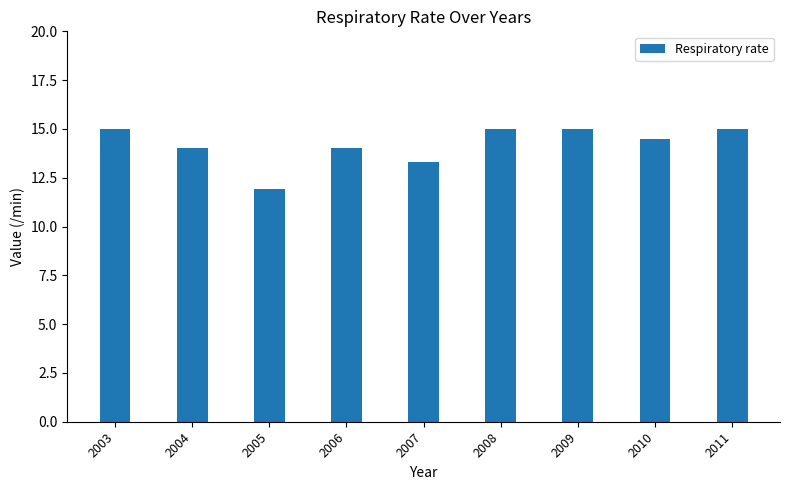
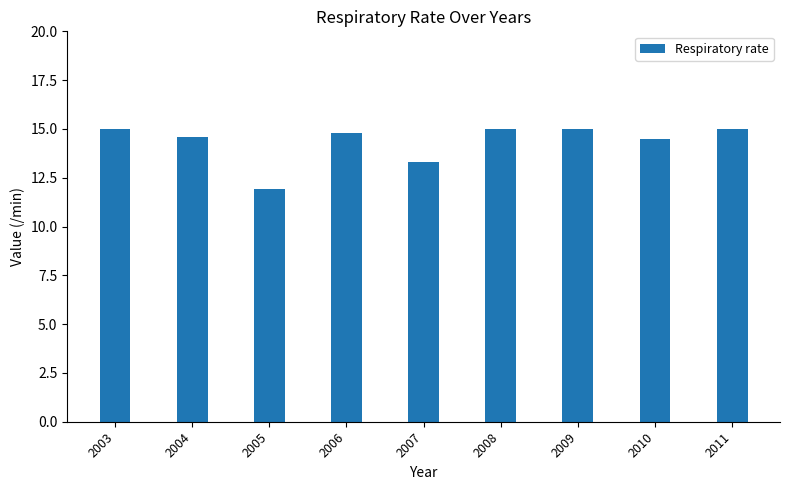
2004: 14.0 -> 14.6
2006: 14.0 -> 14.8
